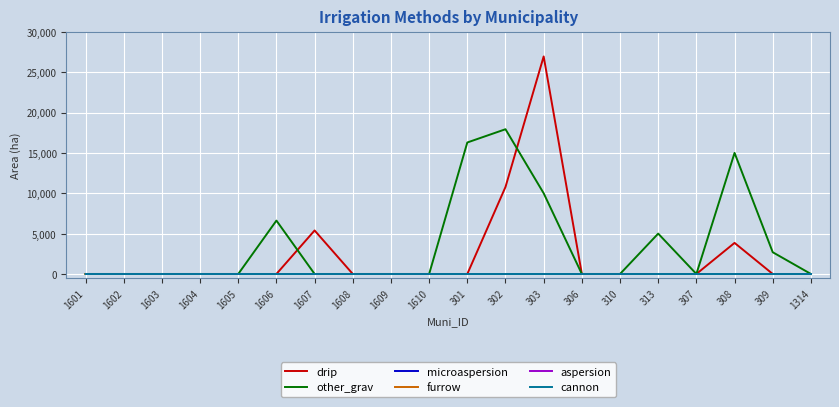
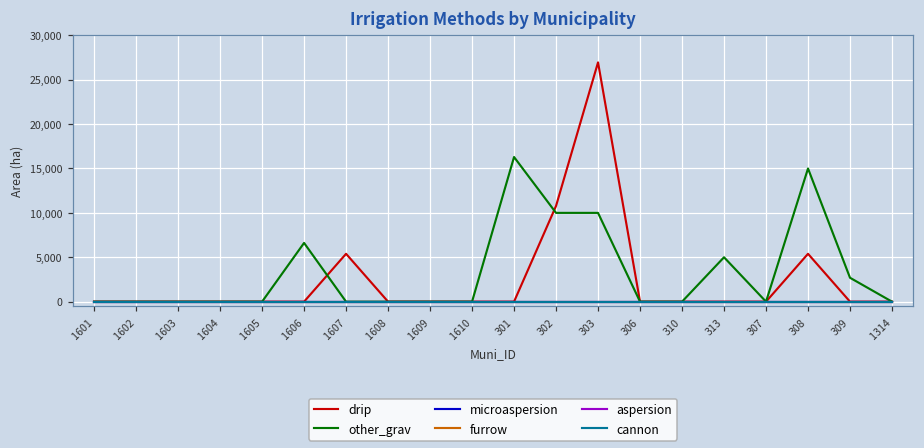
other_grav, 302: 18,000 -> 10,000
drip, 308: 4,000 -> 5,000
